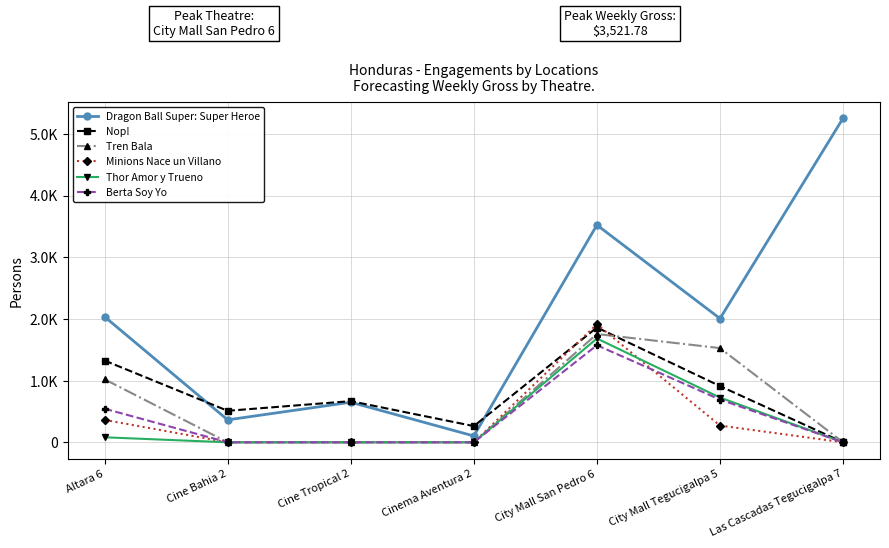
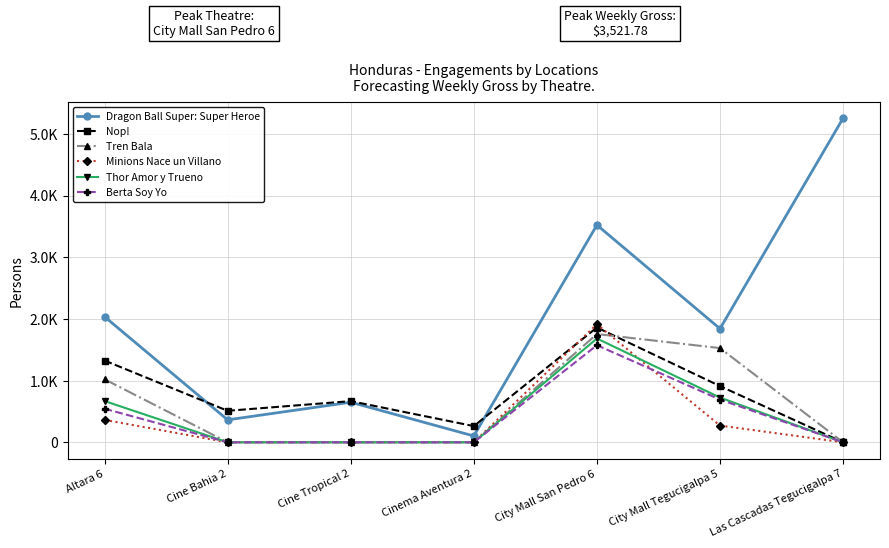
Thor Amor y Trueno, Altara 6: 100 -> 700
Dragon Ball Super: Super Heroe, City Mall Tegucigalpa 5: 2000 -> 1800
